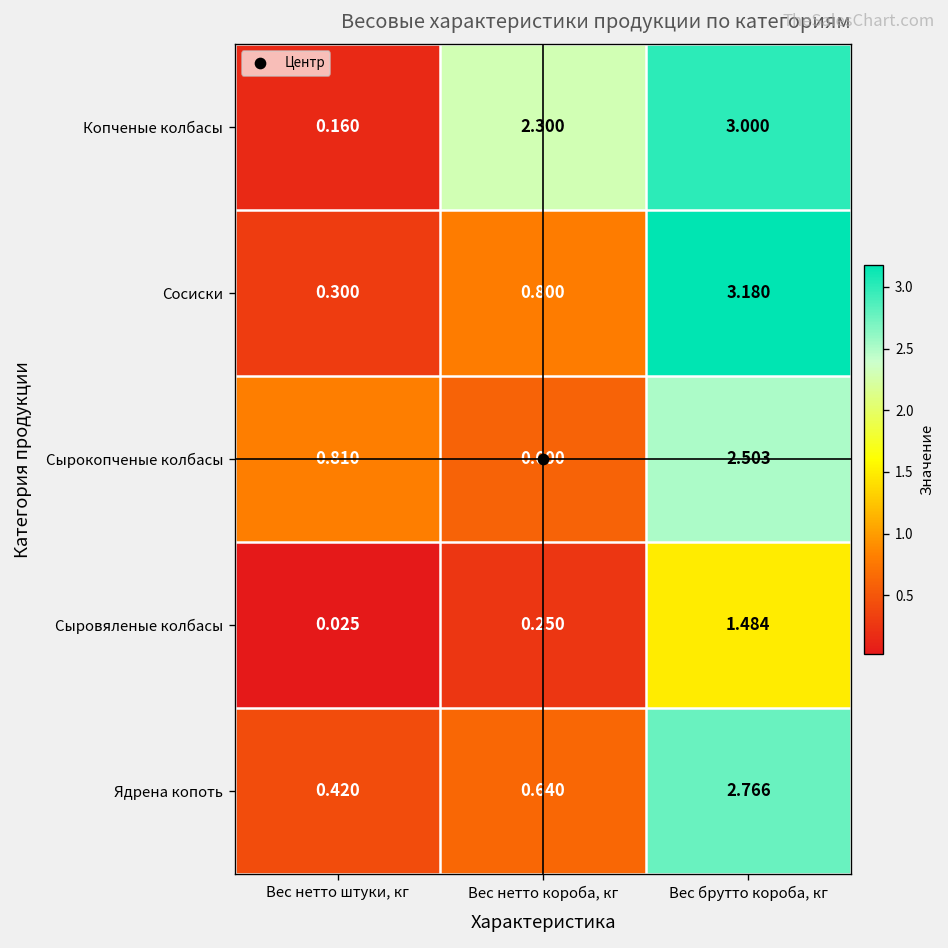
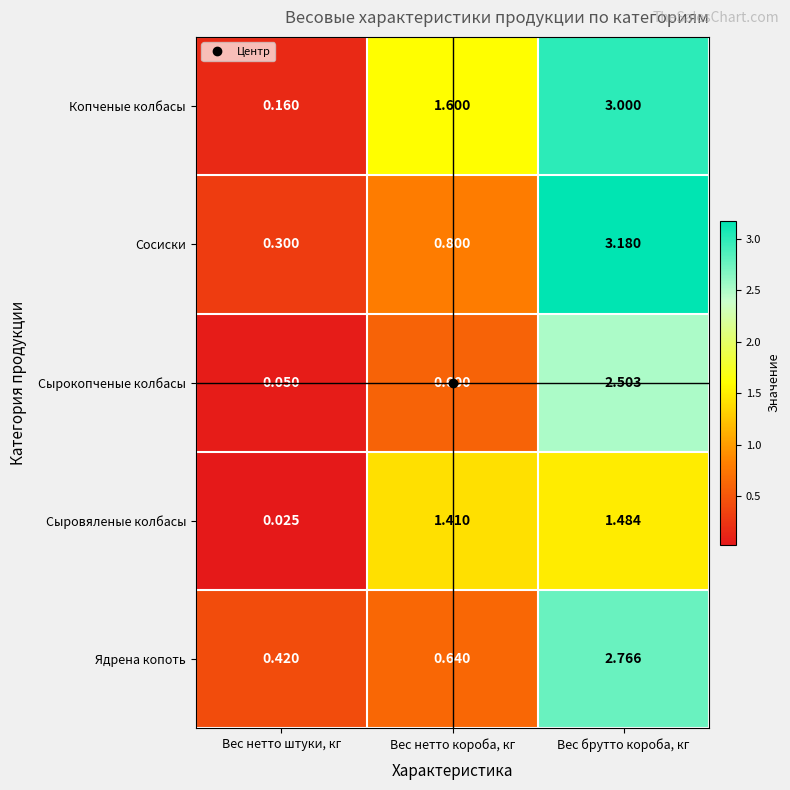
Копченые колбасы, Вес нетто короба, кг: 2.300 -> 1.600
Сырокопченые колбасы, Вес нетто штуки, кг: 0.810 -> 0.050
Сыровяленые колбасы, Вес нетто короба, кг: 0.250 -> 1.410
